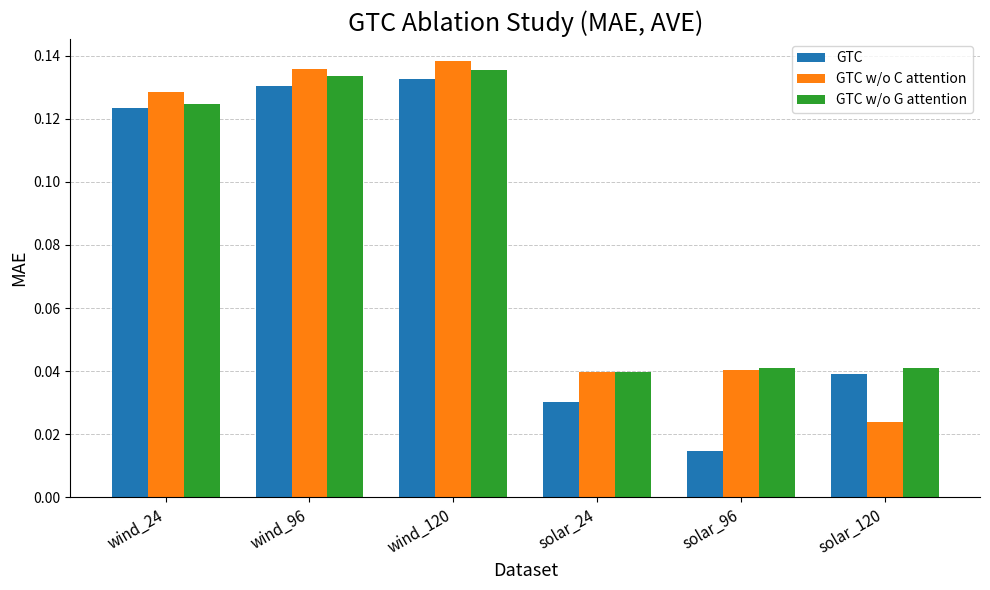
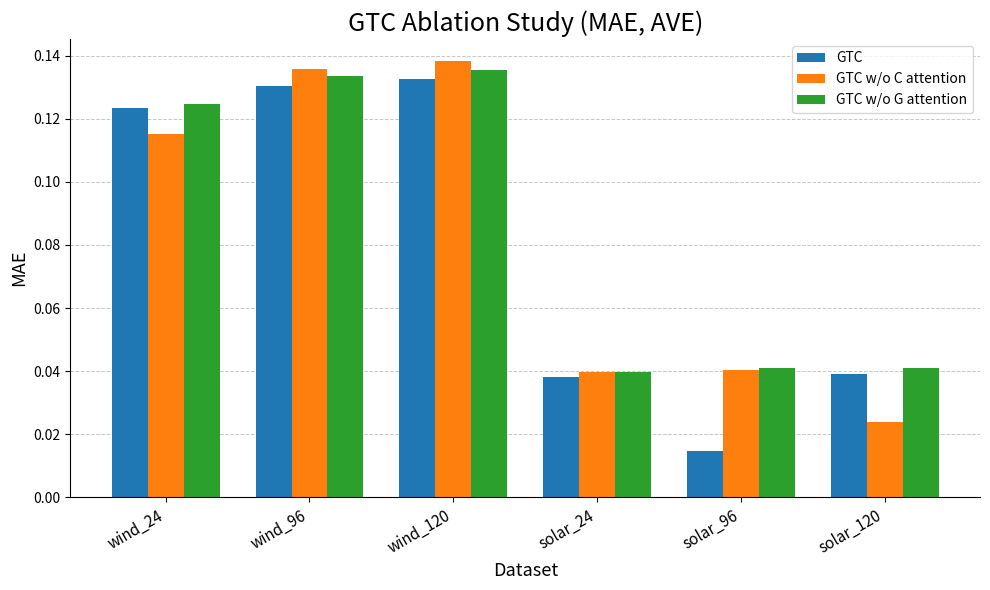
GTC w/o C attention, wind_24: 0.129 -> 0.115
GTC, solar_24: 0.030 -> 0.038
